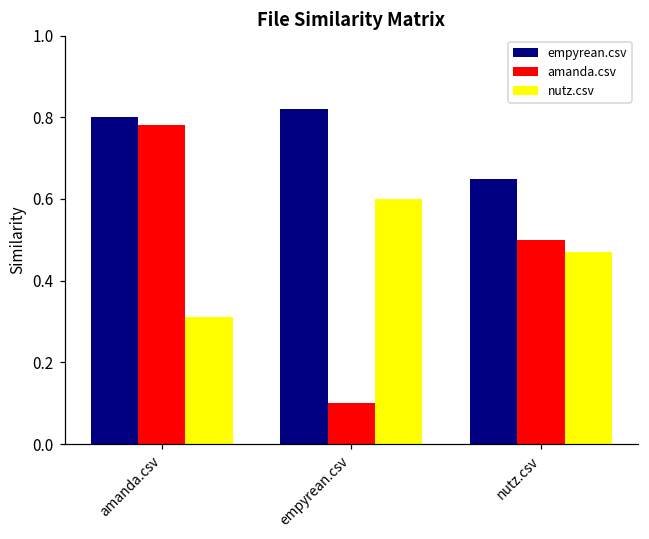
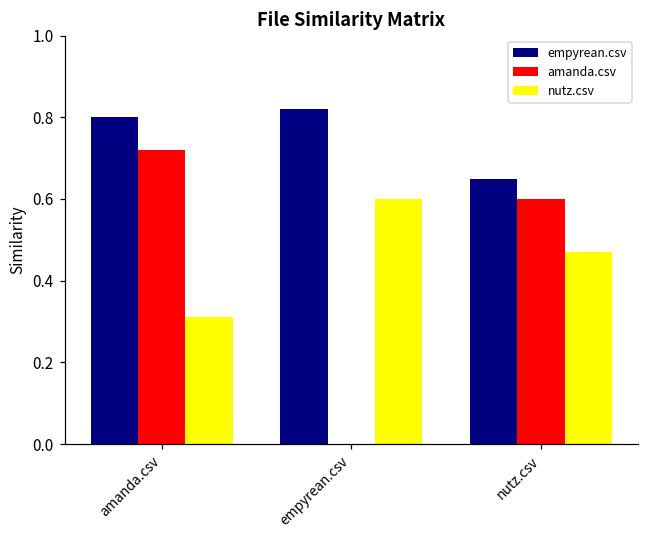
amanda.csv, amanda.csv: 0.78 -> 0.72
amanda.csv, empyrean.csv: 0.1 -> 0.0
amanda.csv, nutz.csv: 0.5 -> 0.6
